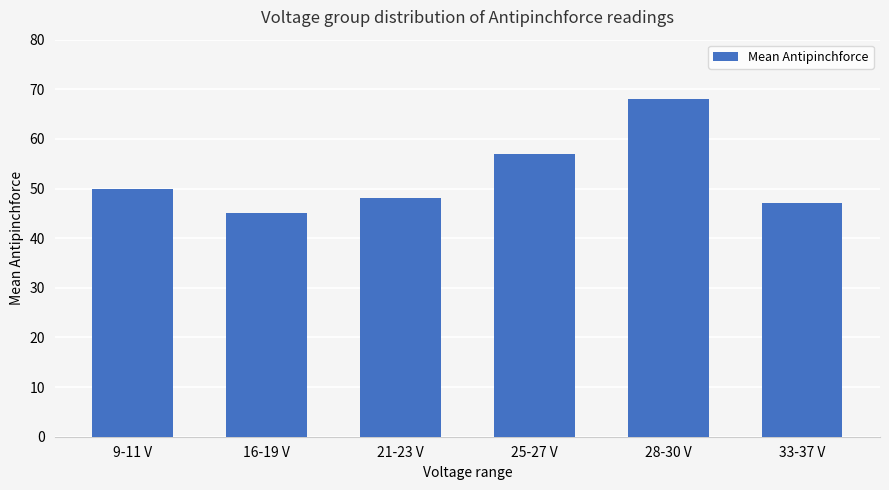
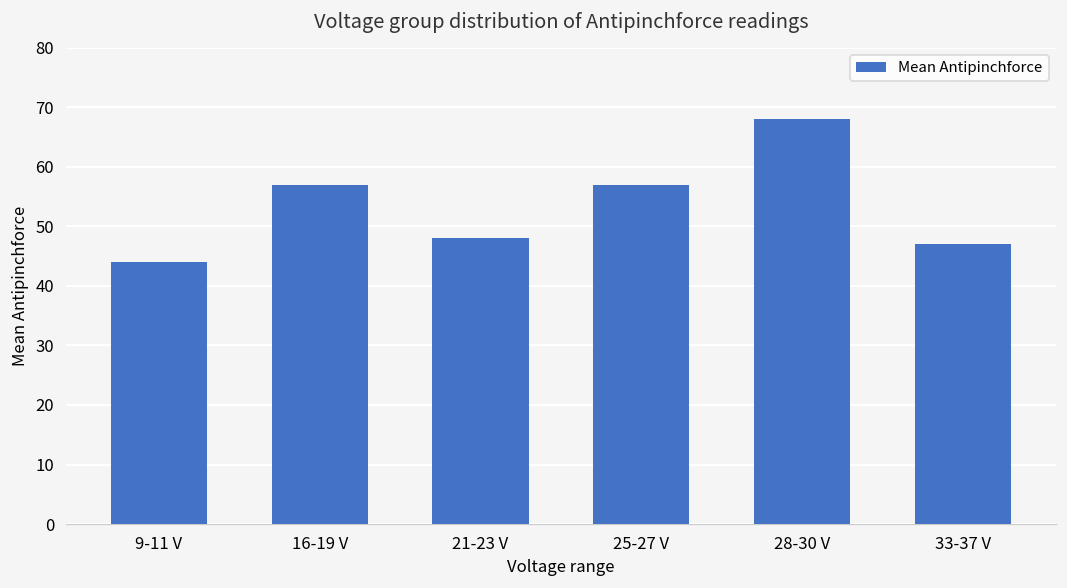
9-11 V: 50 -> 44
16-19 V: 45 -> 57
